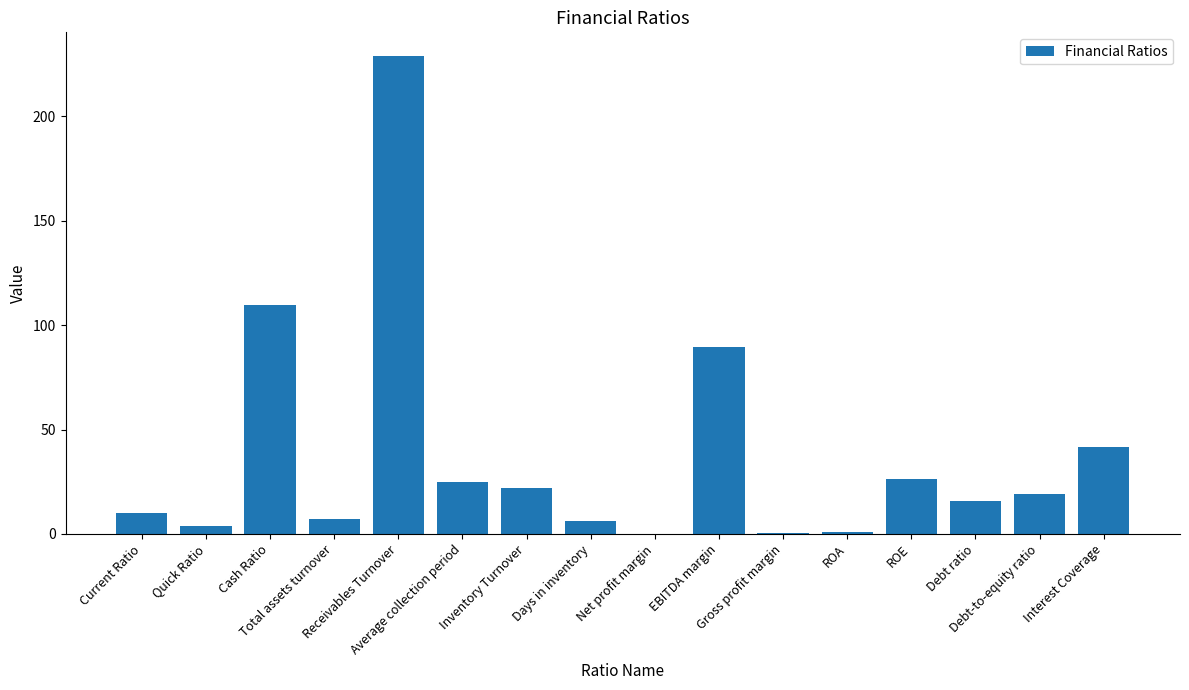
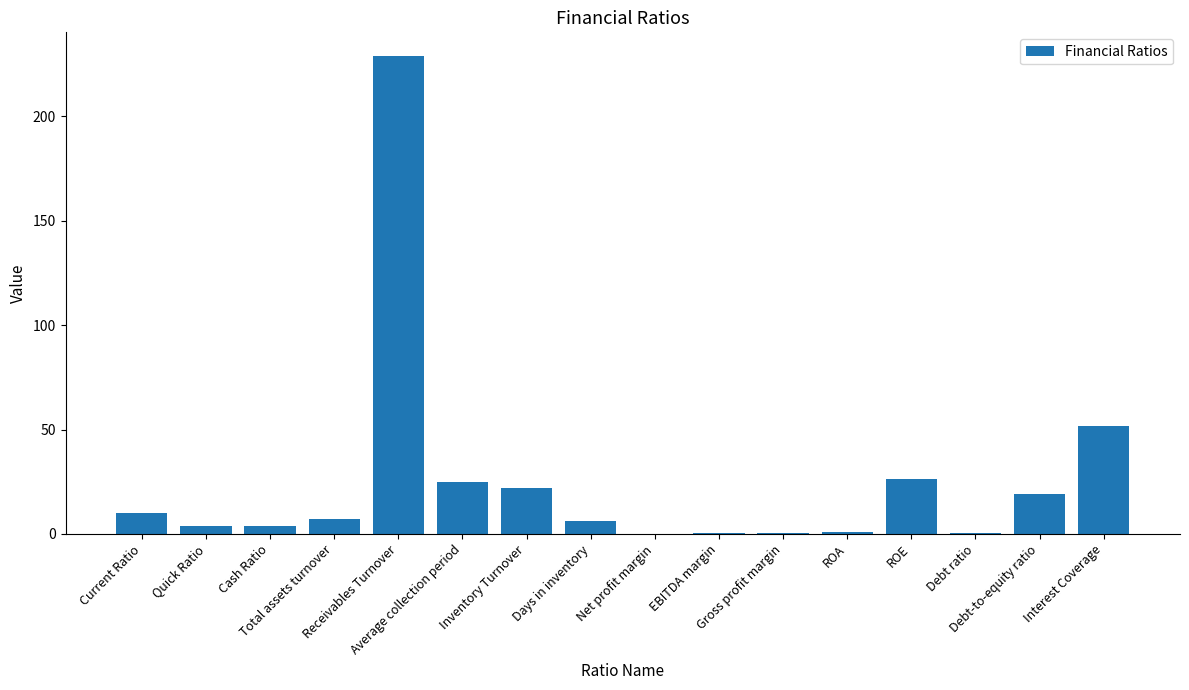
Cash Ratio: 110 -> 4
EBITDA margin: 89 -> 0
Debt ratio: 16 -> 0
Interest Coverage: 42 -> 52
